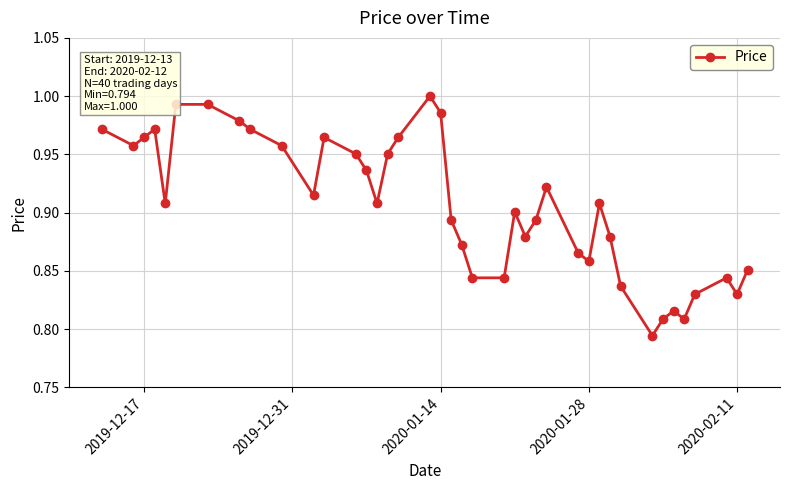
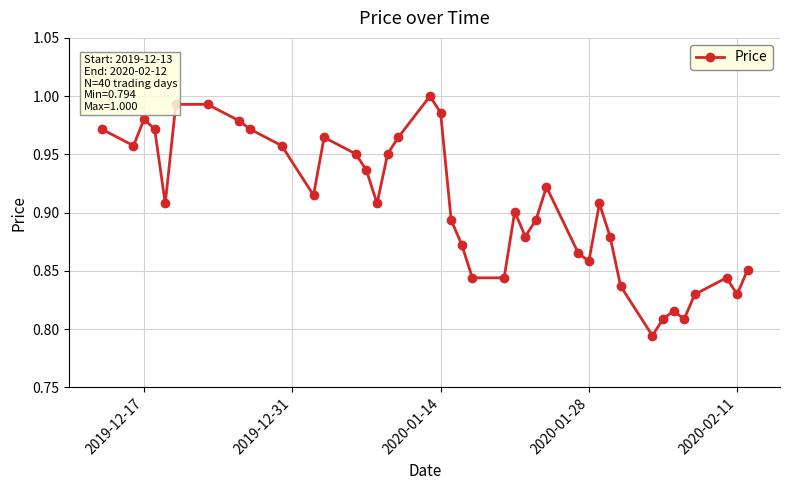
2019-12-17: 0.965 -> 0.980
